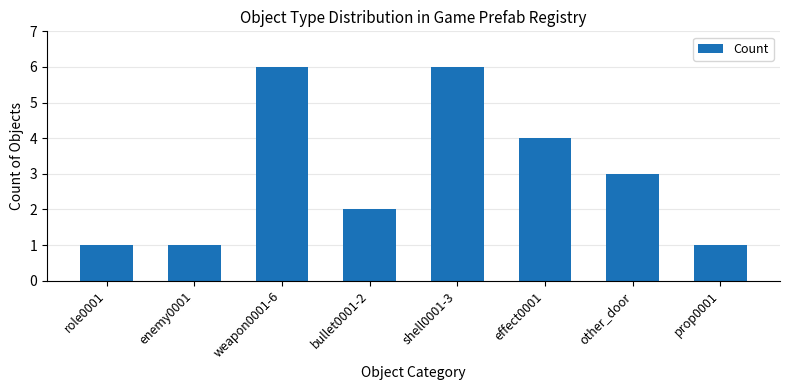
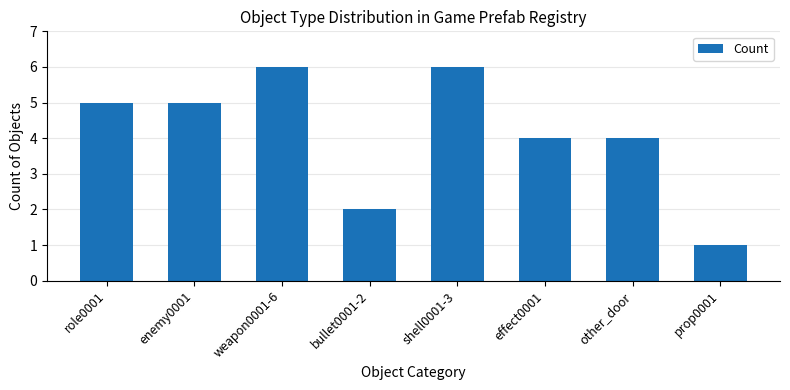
role0001: 1 -> 5
enemy0001: 1 -> 5
other_door: 3 -> 4
